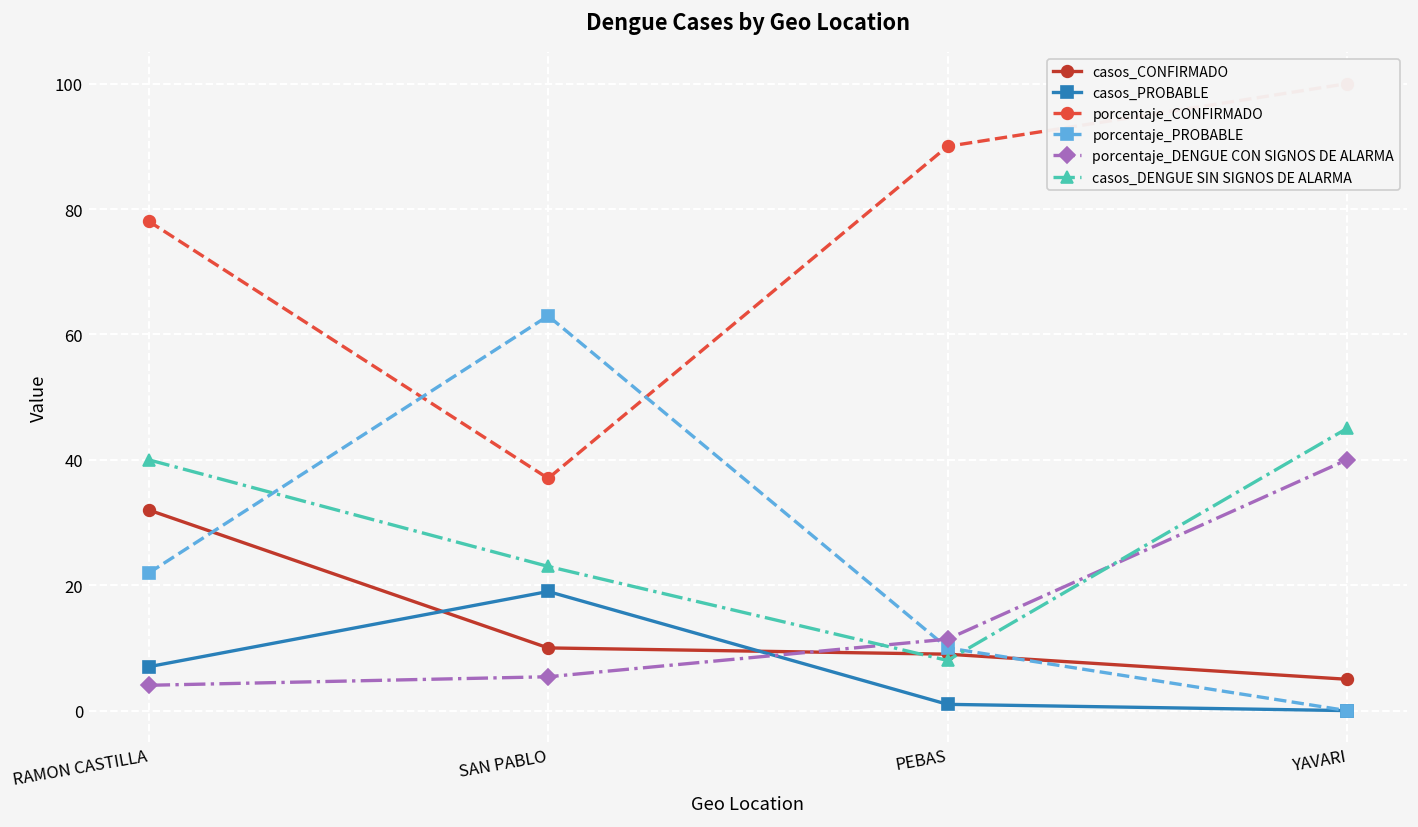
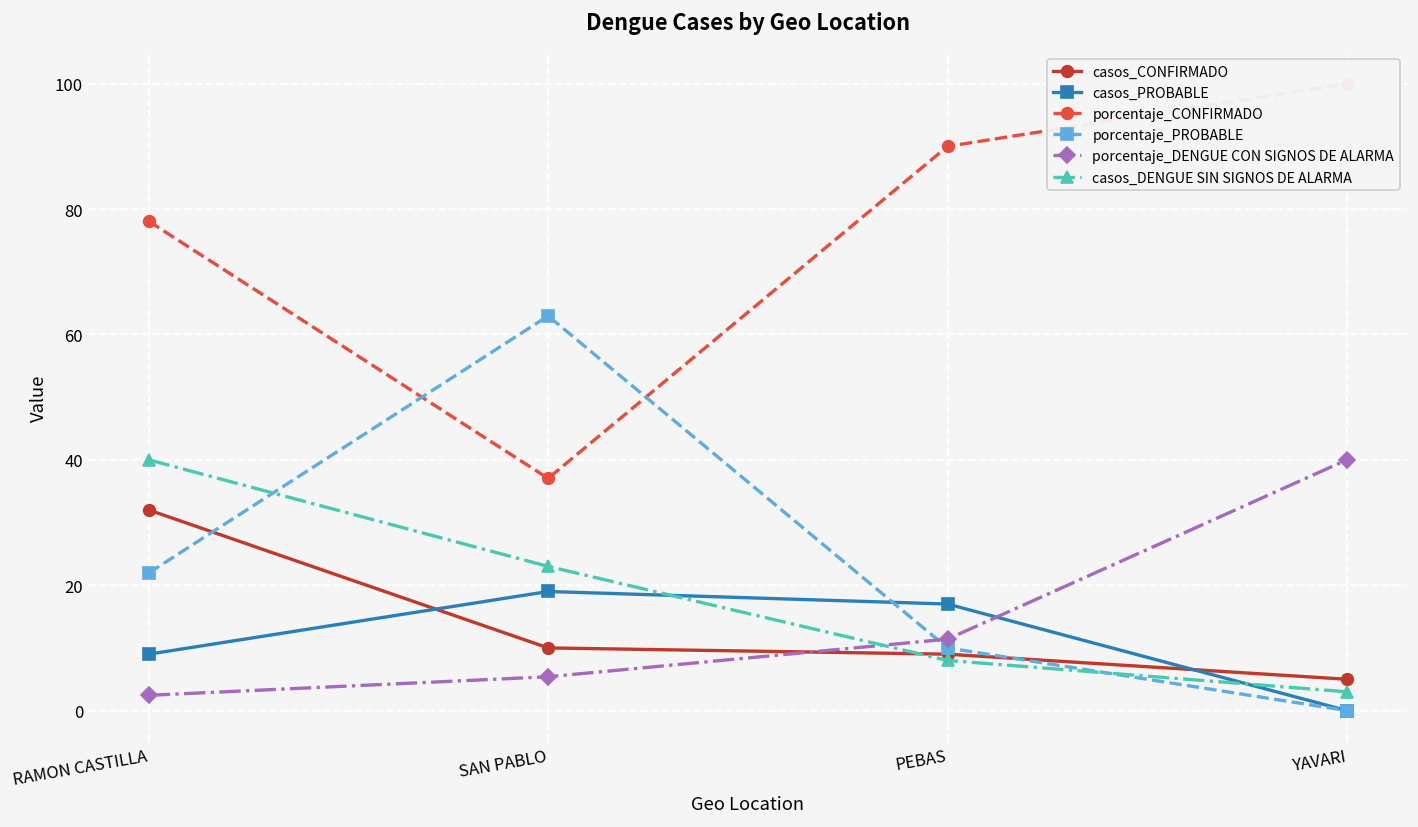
casos_PROBABLE, RAMON CASTILLA: 7 -> 9
porcentaje_DENGUE CON SIGNOS DE ALARMA, RAMON CASTILLA: 4 -> 2
casos_PROBABLE, PEBAS: 1 -> 17
casos_DENGUE SIN SIGNOS DE ALARMA, YAVARI: 45 -> 3
